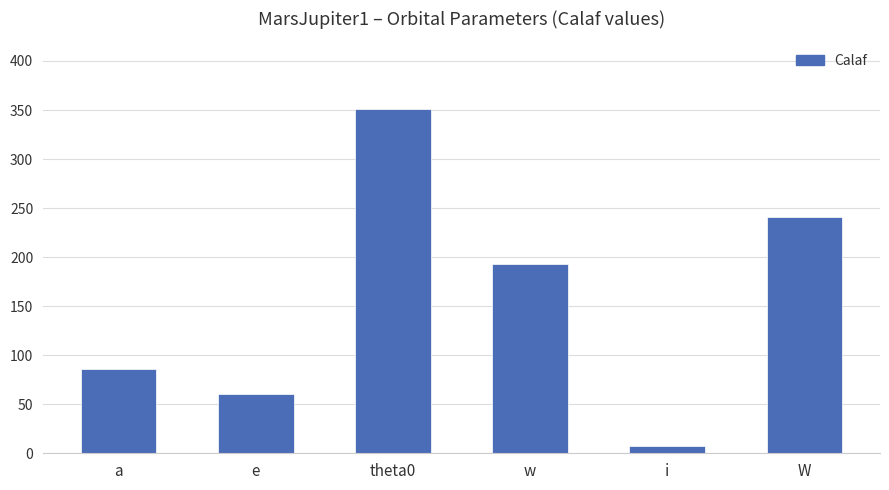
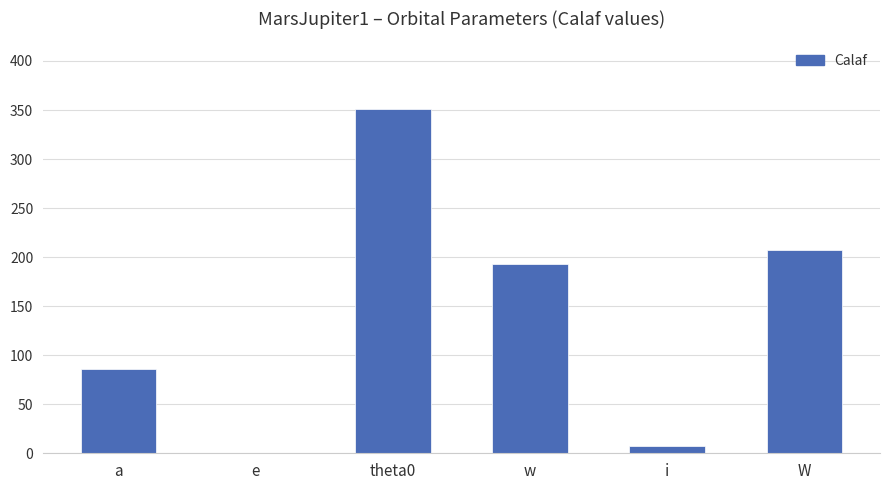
e: 60 -> 0
W: 240 -> 210
